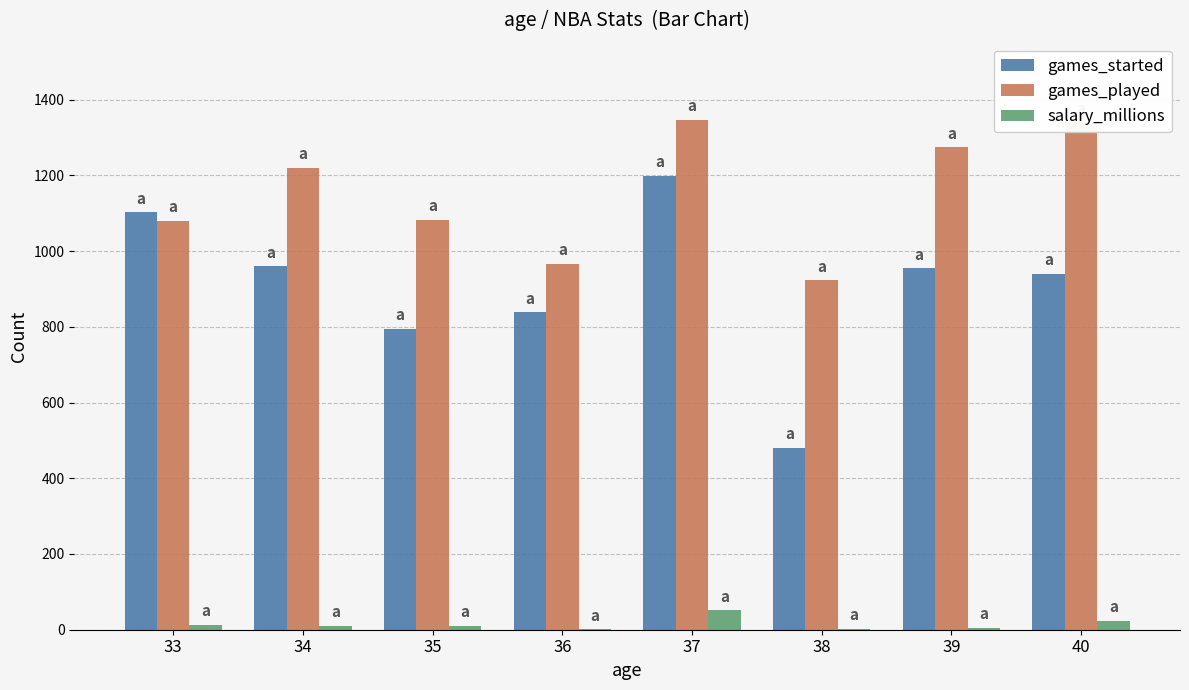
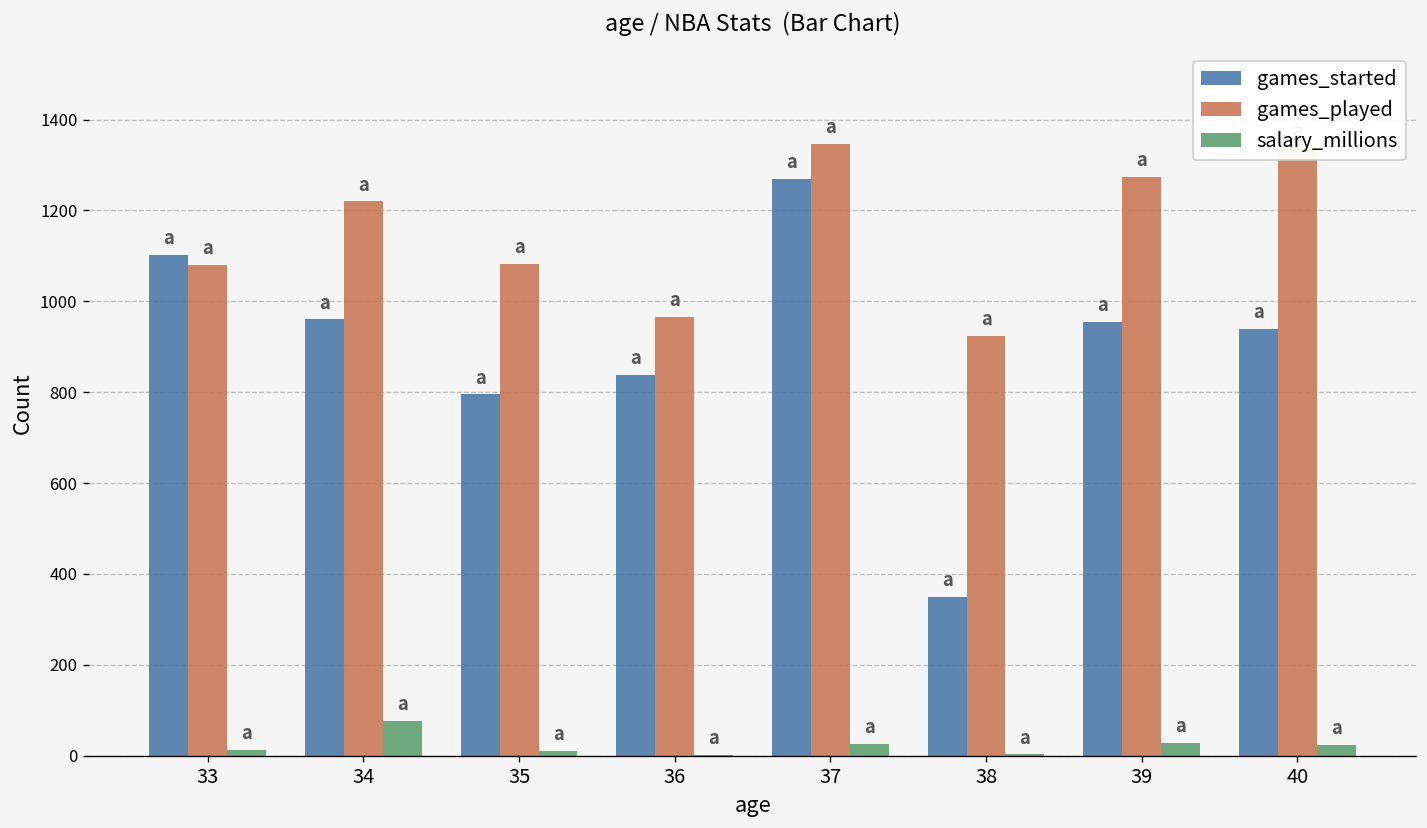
salary_millions, 34: 10 -> 80
games_started, 37: 1200 -> 1270
salary_millions, 37: 50 -> 30
games_started, 38: 480 -> 350
salary_millions, 39: 0 -> 30
